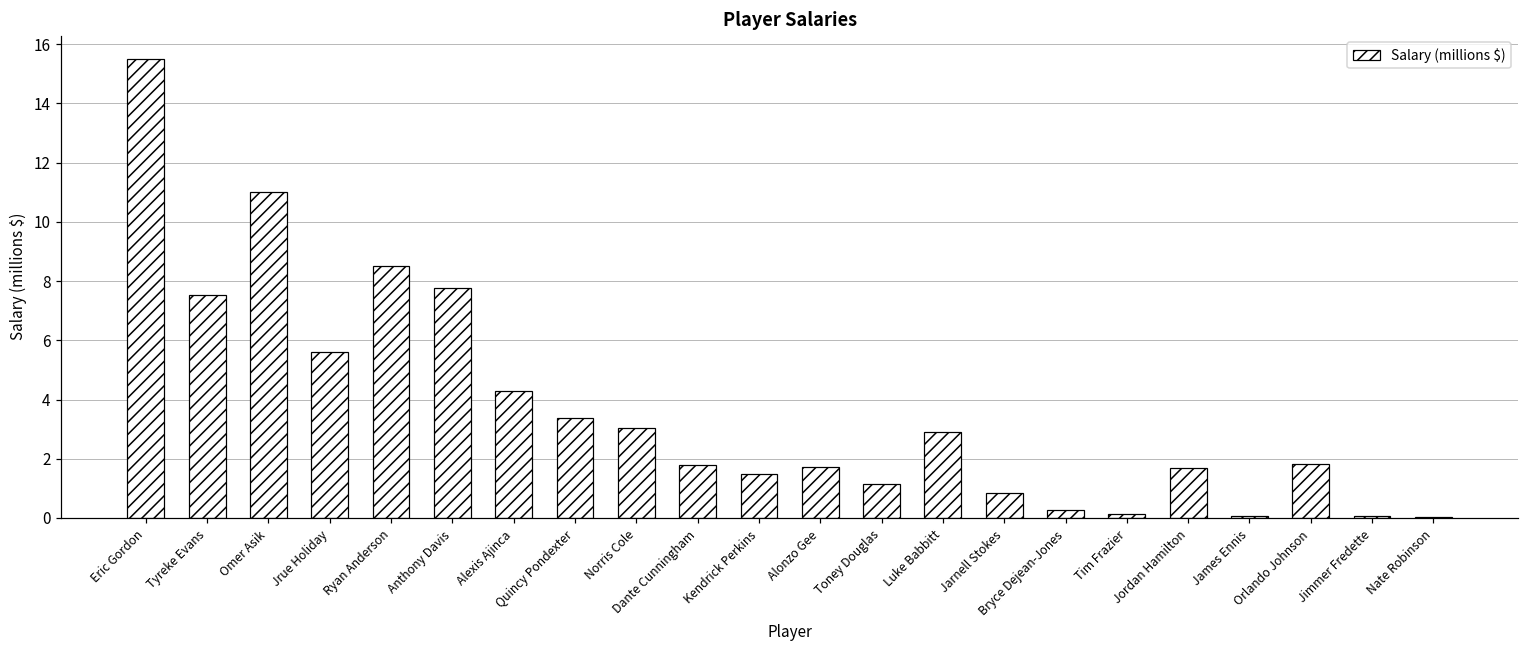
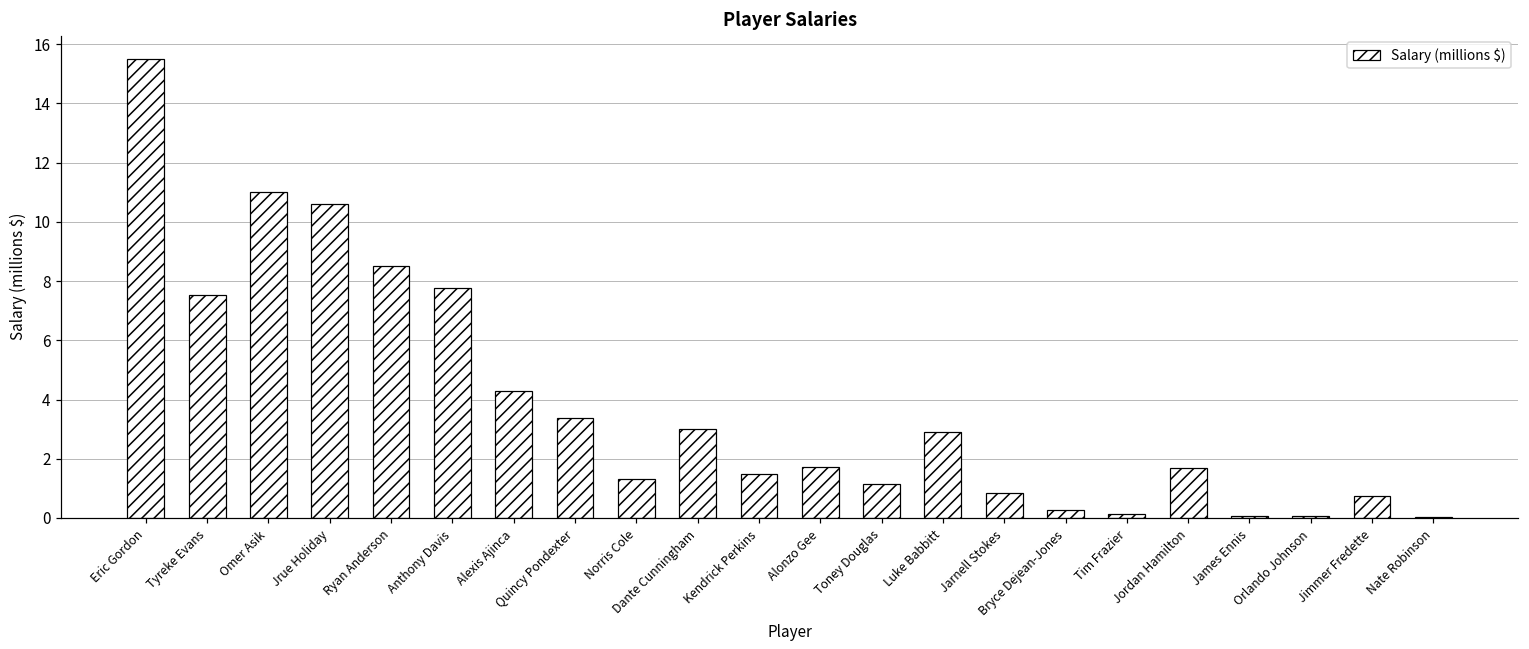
Jrue Holiday: 5.6 -> 10.6
Norris Cole: 3.0 -> 1.3
Dante Cunningham: 1.8 -> 3.0
Orlando Johnson: 1.8 -> 0.1
Jimmer Fredette: 0.1 -> 0.7
